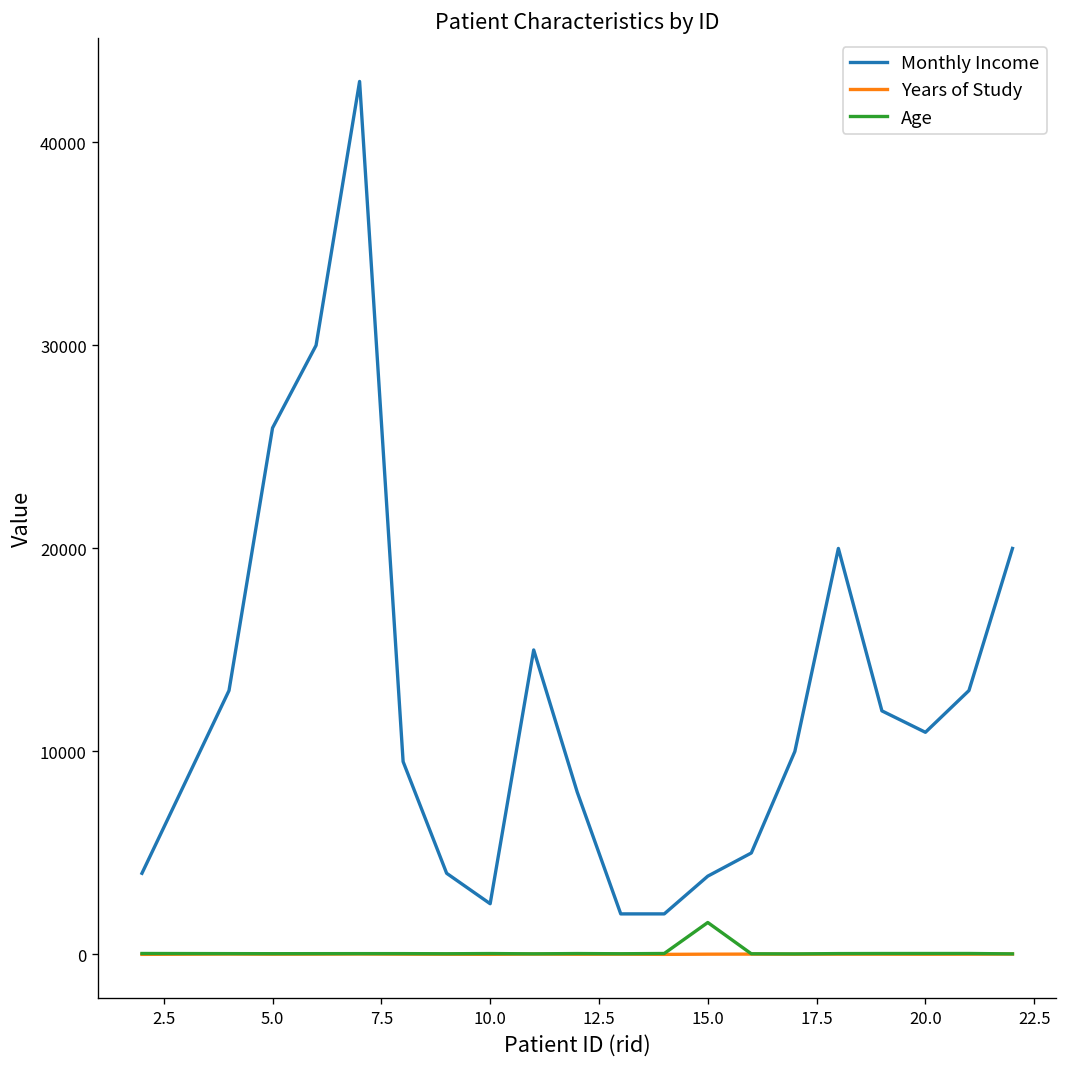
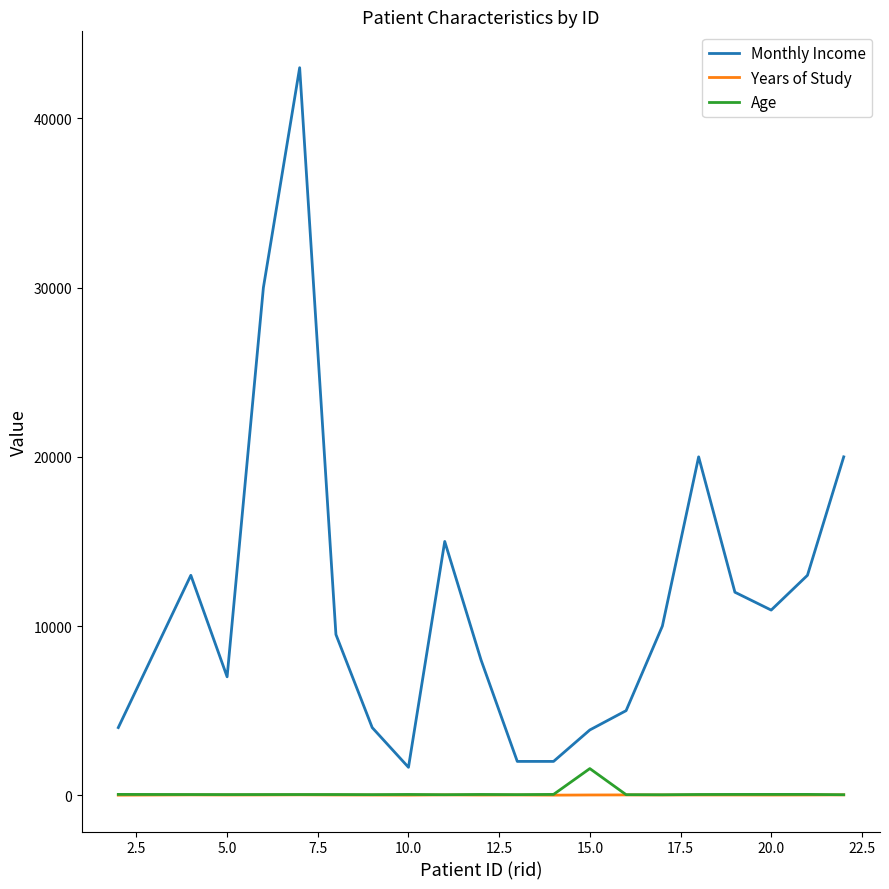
Monthly Income, 5.0: 25900 -> 7000
Monthly Income, 10.0: 2500 -> 1700
